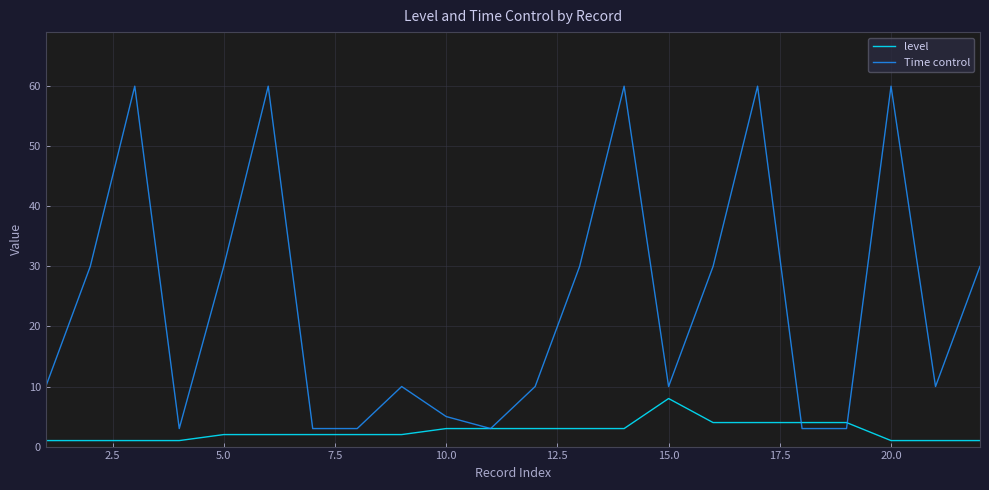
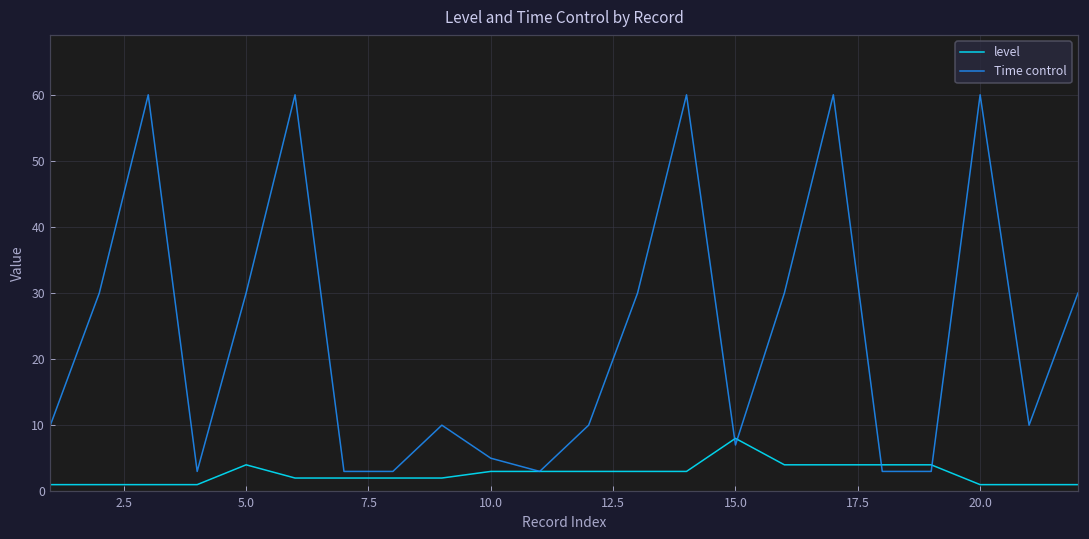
level, 5.0: 2 -> 4
Time control, 15.0: 10 -> 7
